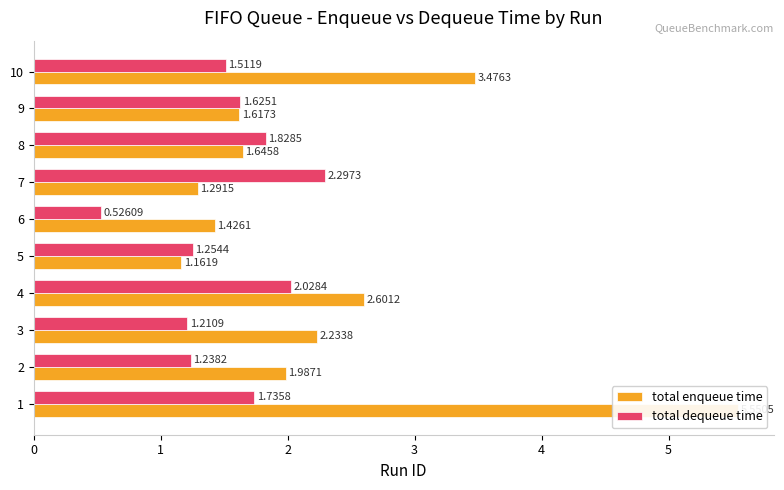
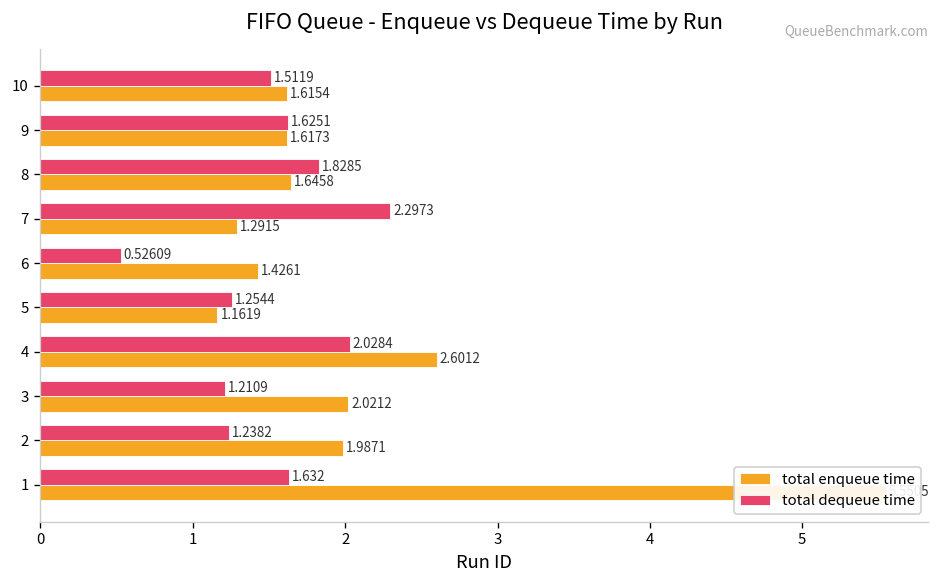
total enqueue time, 10: 3.4763 -> 1.6154
total enqueue time, 3: 2.2338 -> 2.0212
total dequeue time, 1: 1.7358 -> 1.632
